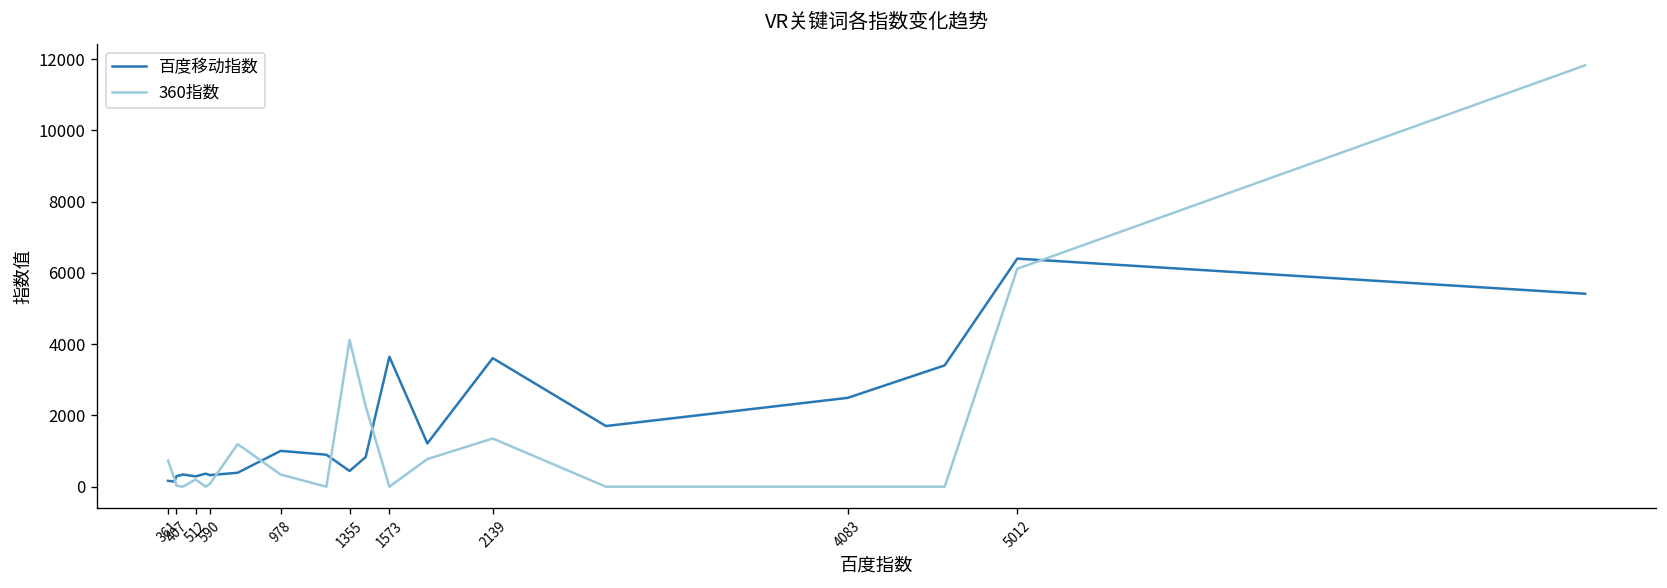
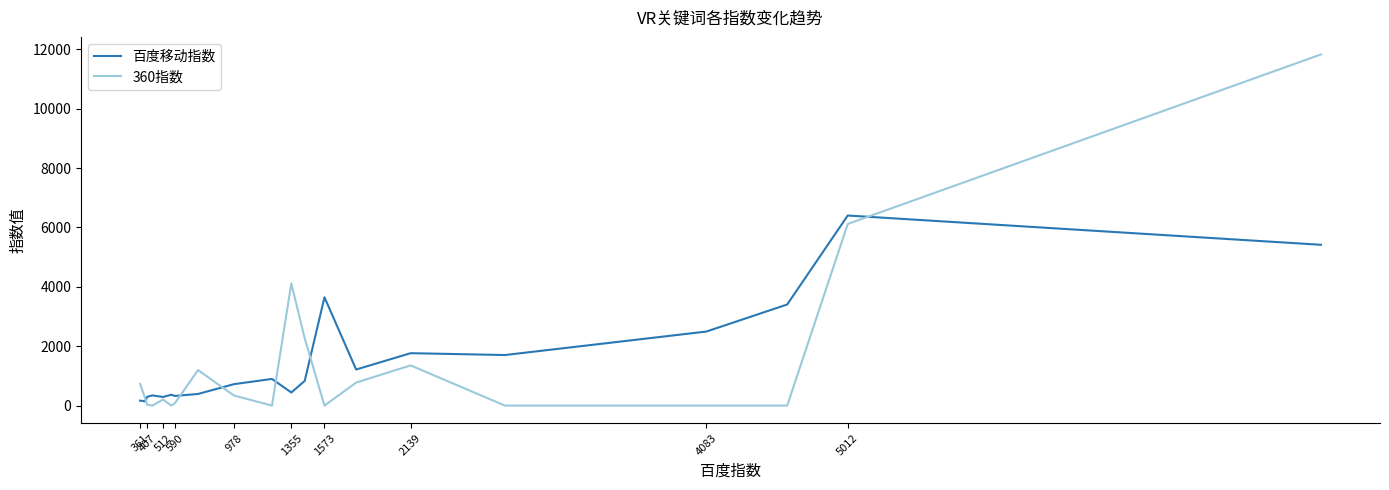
百度移动指数, 978: 1000 -> 700
百度移动指数, 2139: 3600 -> 1800
